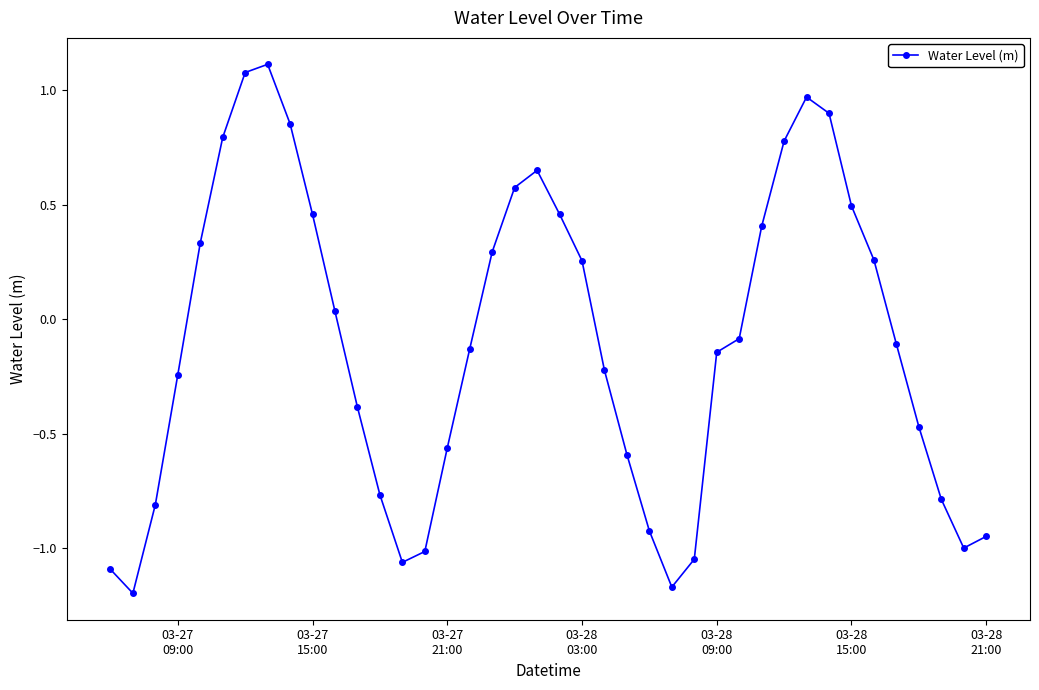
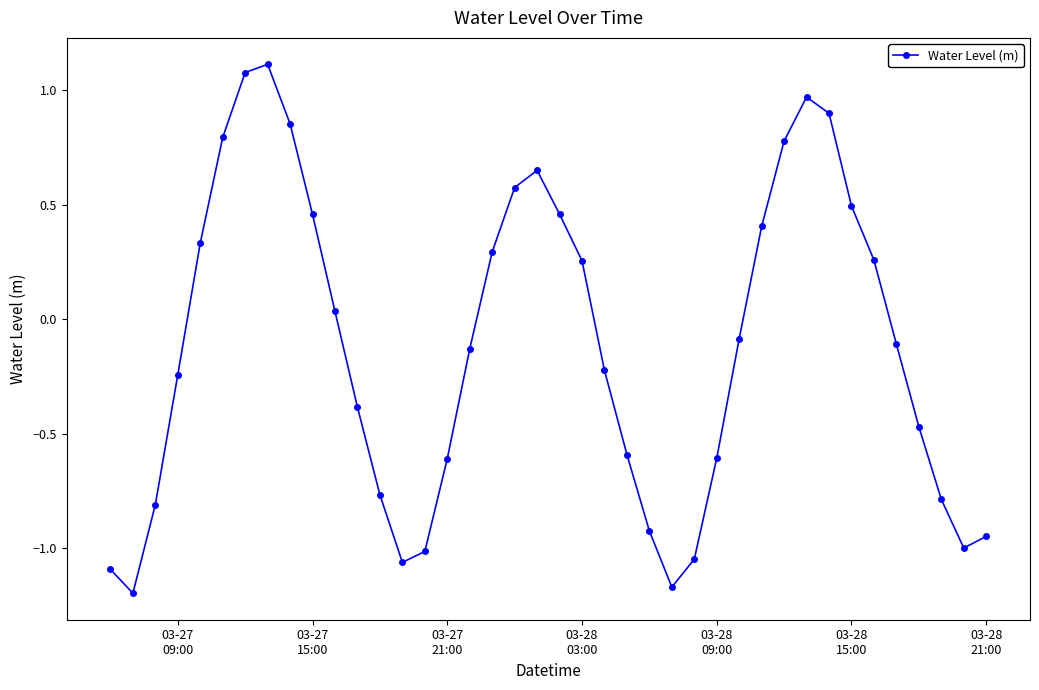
03-27 21:00: -0.56 -> -0.61
03-28 09:00: -0.14 -> -0.61
